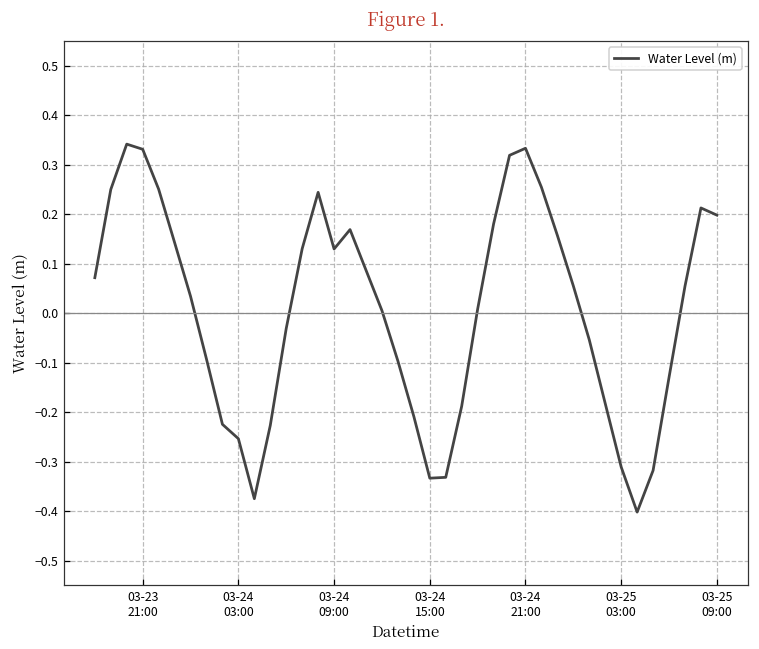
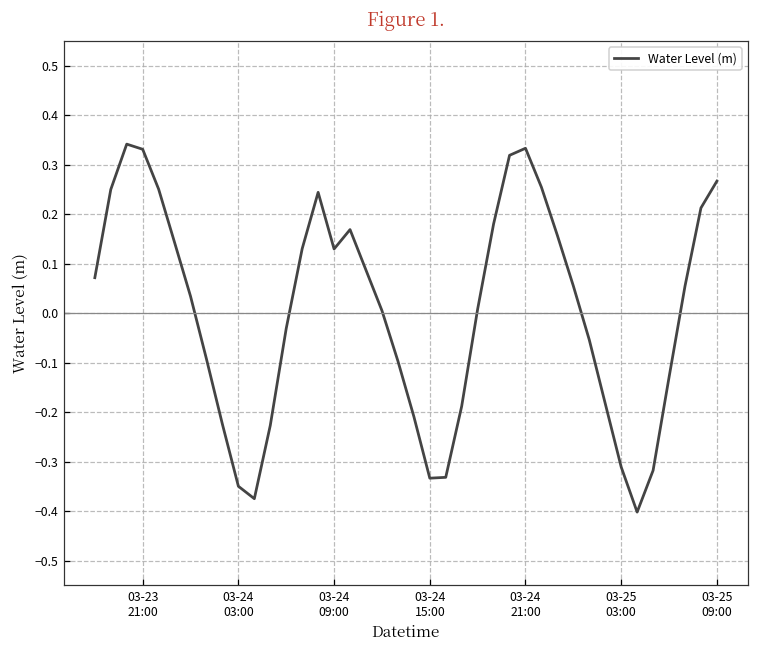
03-24 03:00: -0.25 -> -0.35
03-25 09:00: 0.20 -> 0.27
